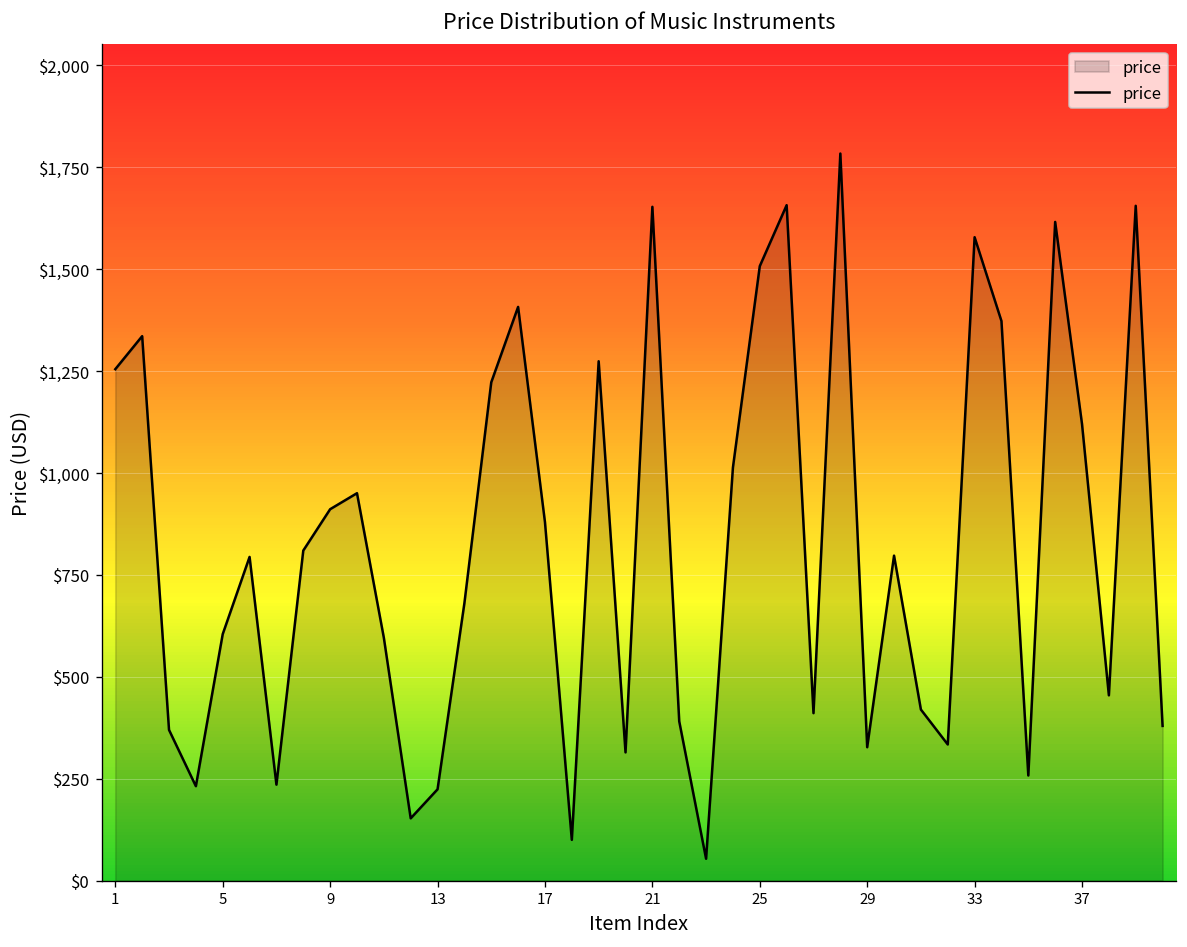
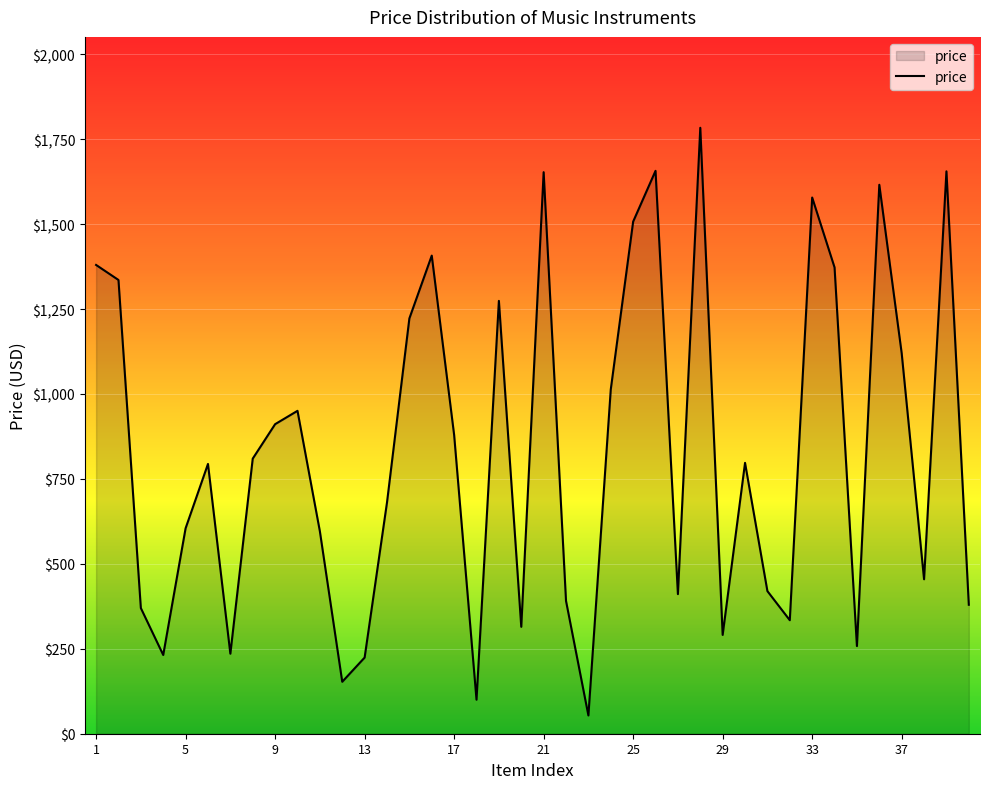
1: $1,250 -> $1,380
29: $330 -> $290
